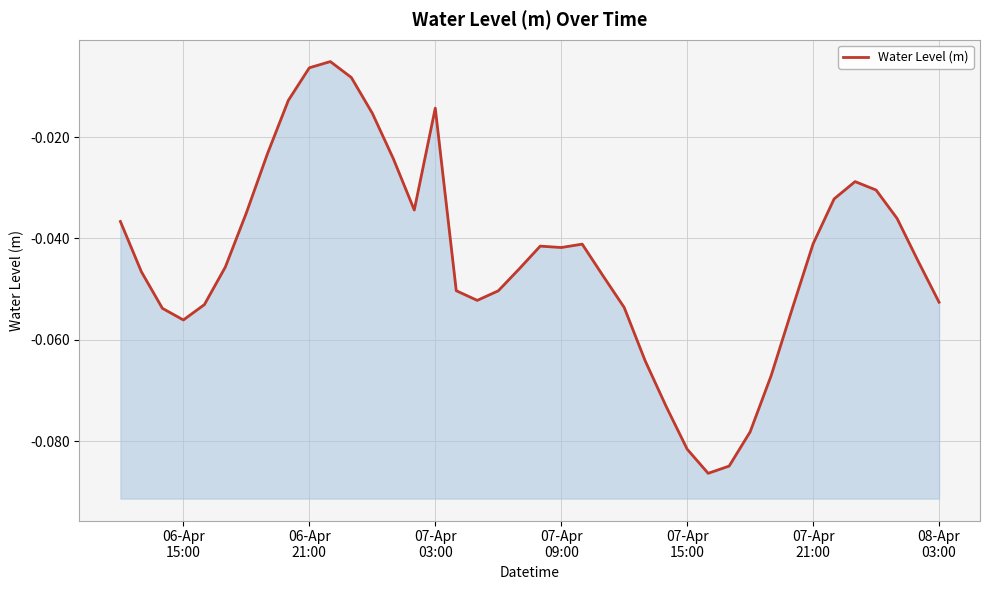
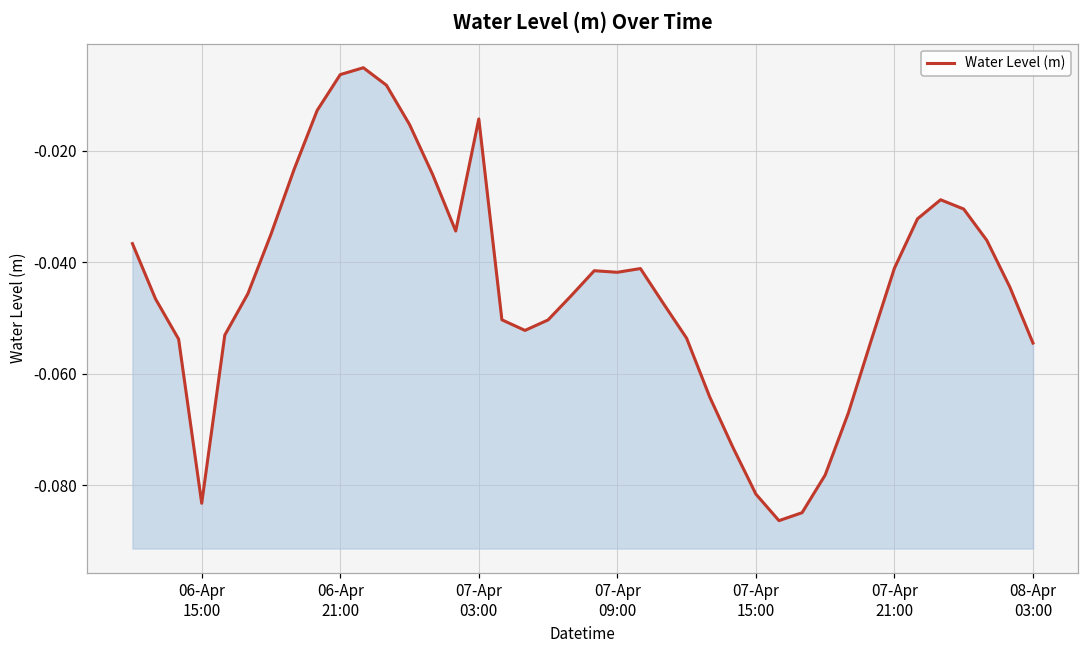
06-Apr 15:00: -0.056 -> -0.083
08-Apr 03:00: -0.053 -> -0.054
